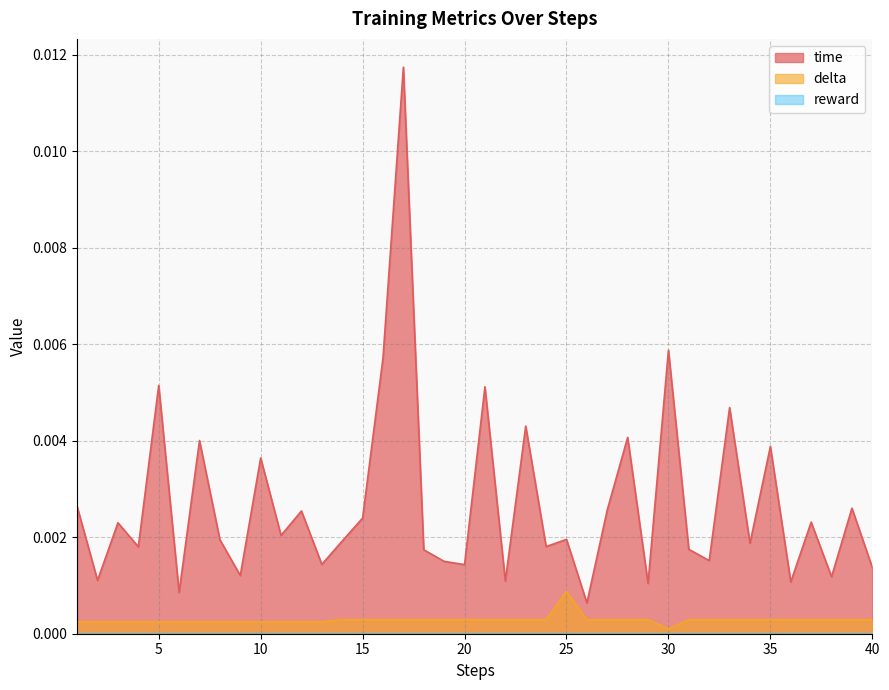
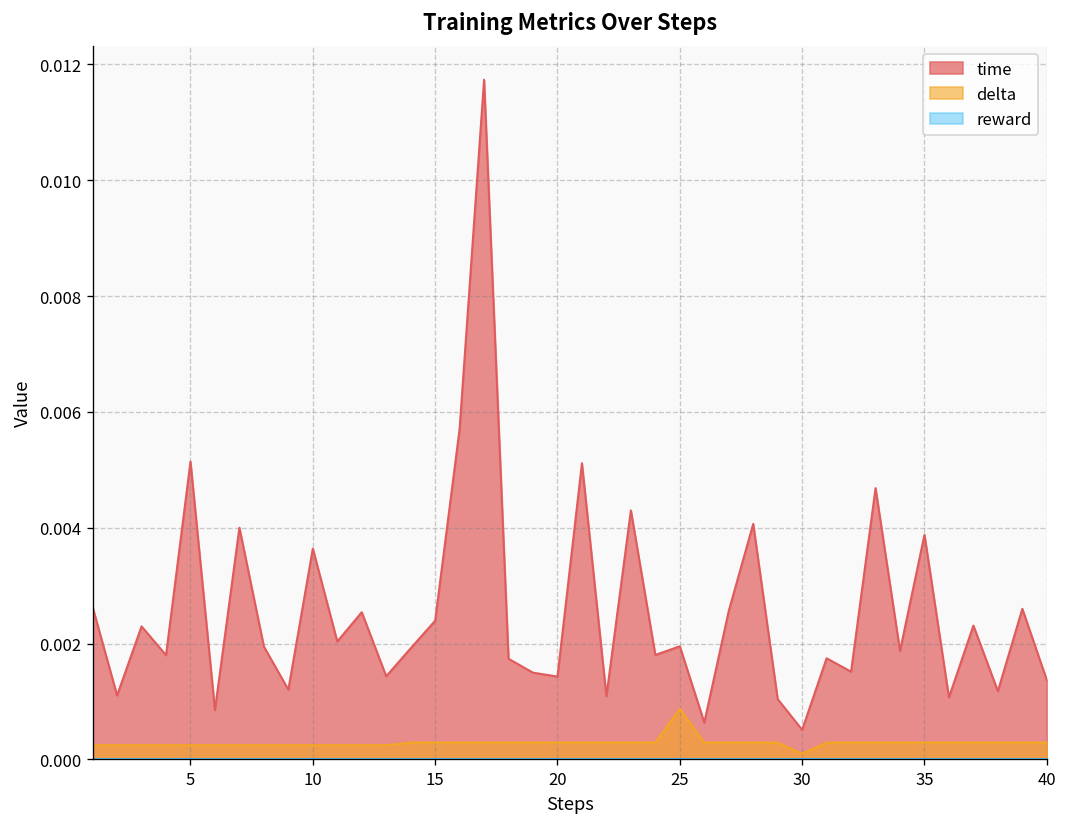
time, 30: 0.0059 -> 0.0005
